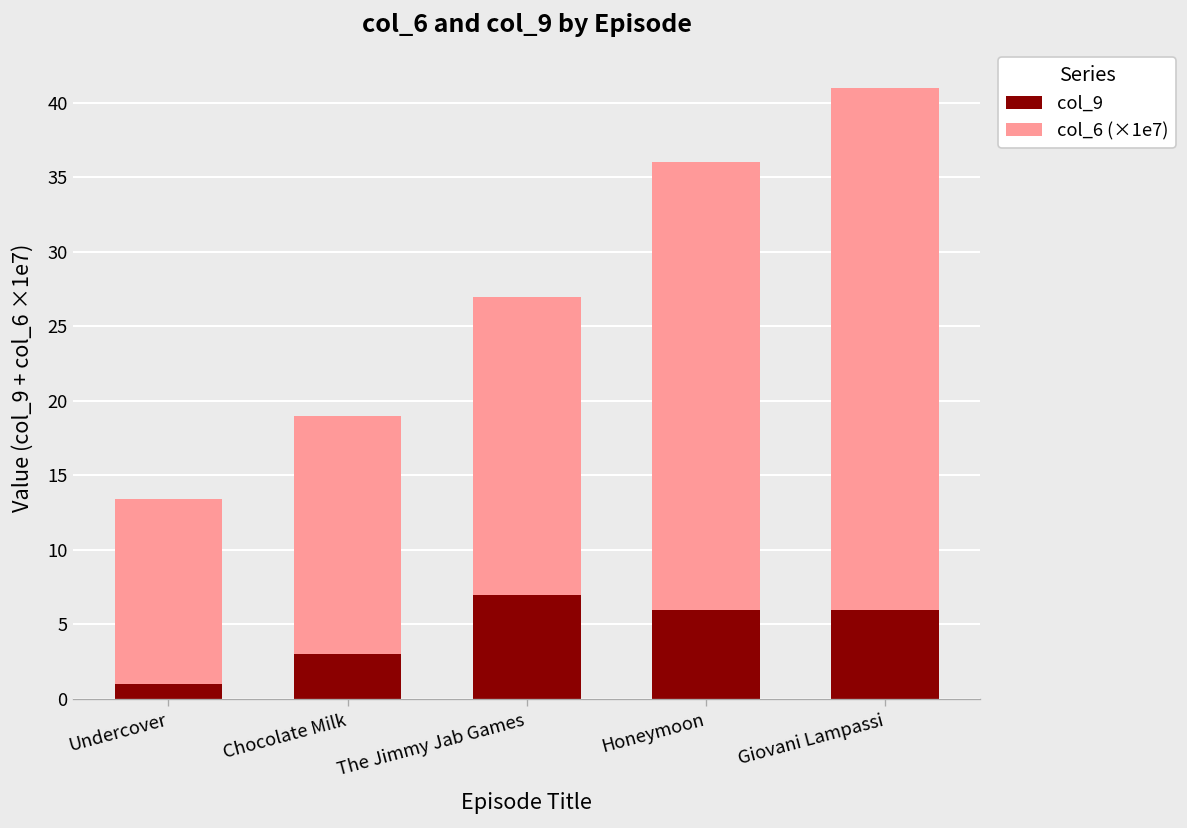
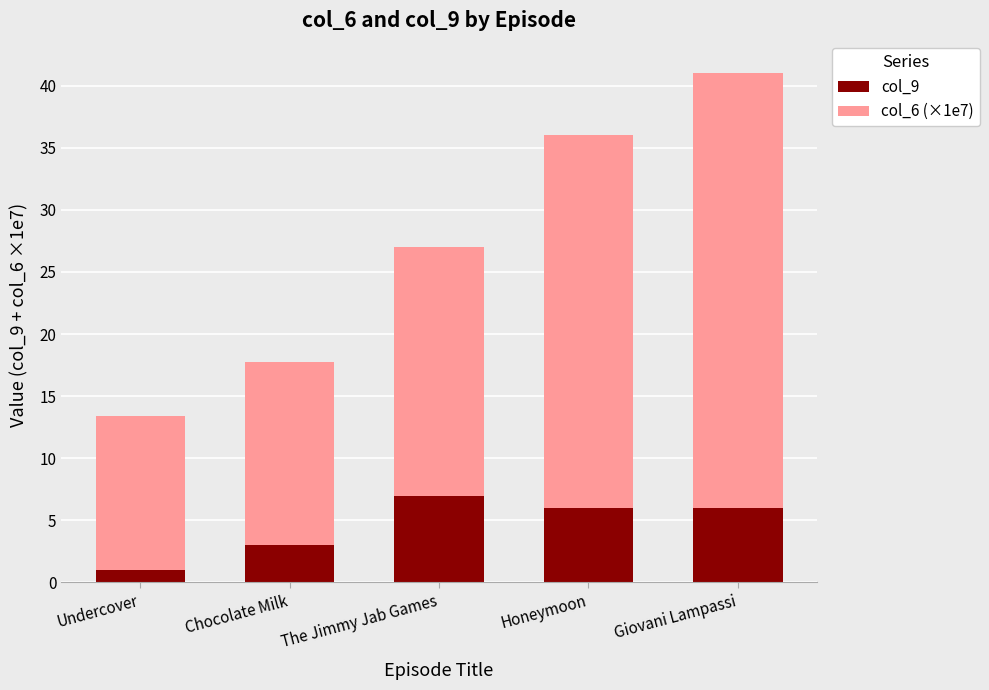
col_6 (×1e7), Chocolate Milk: 16.0 -> 14.8
